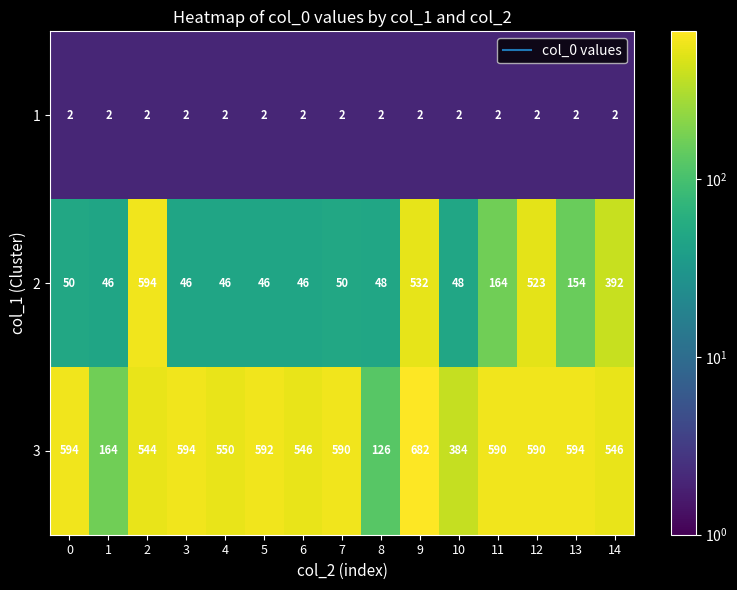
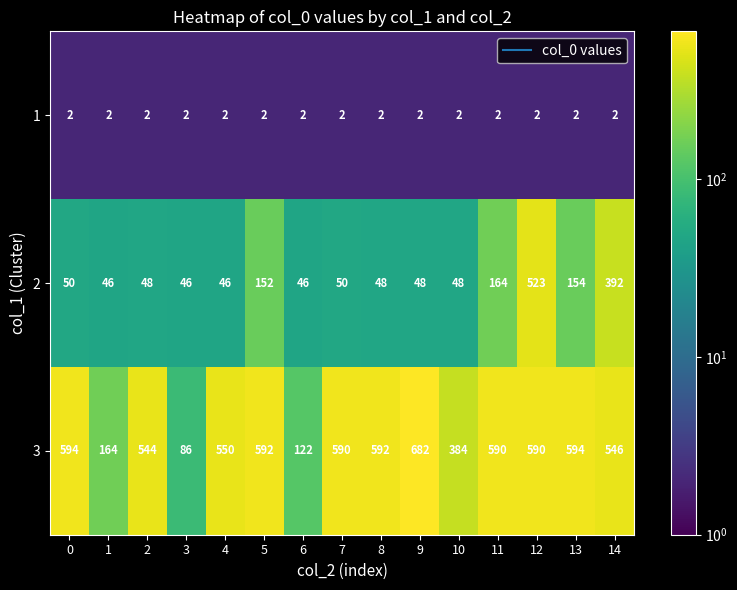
2, 2: 594 -> 48
2, 5: 46 -> 152
2, 9: 532 -> 48
3, 3: 594 -> 86
3, 6: 546 -> 122
3, 8: 126 -> 592
